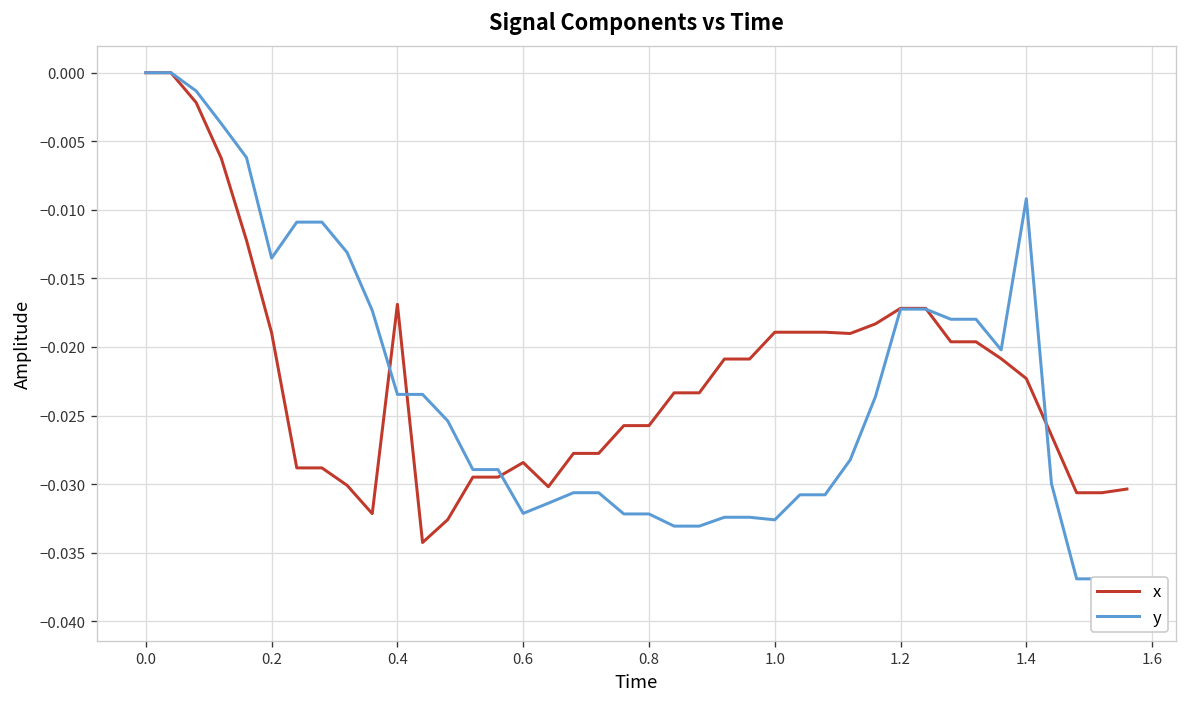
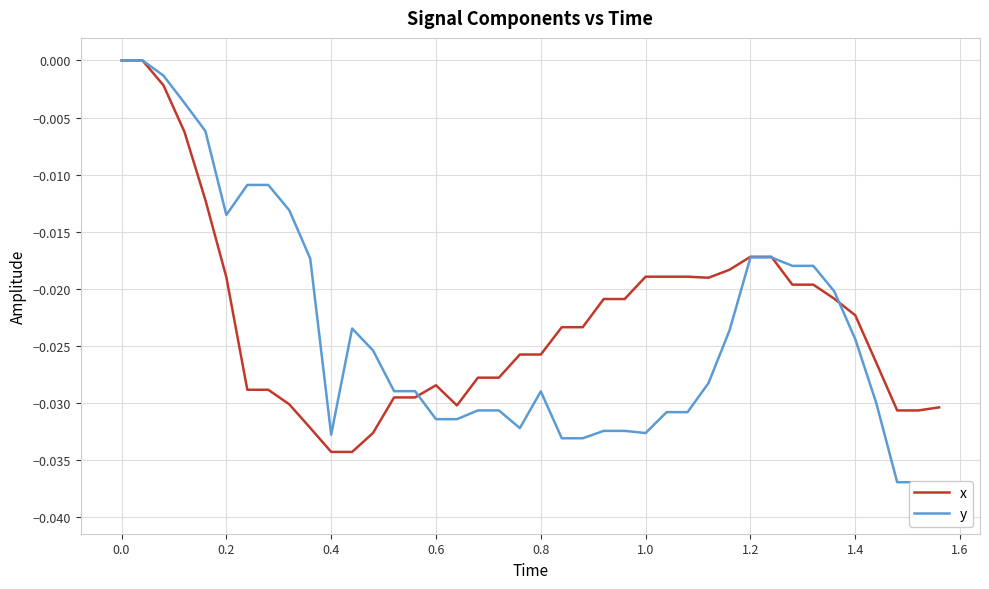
x, 0.4: -0.0169 -> -0.0343
y, 0.4: -0.0235 -> -0.0327
y, 0.6: -0.0321 -> -0.0314
y, 0.8: -0.0322 -> -0.0290
y, 1.4: -0.0092 -> -0.0244
